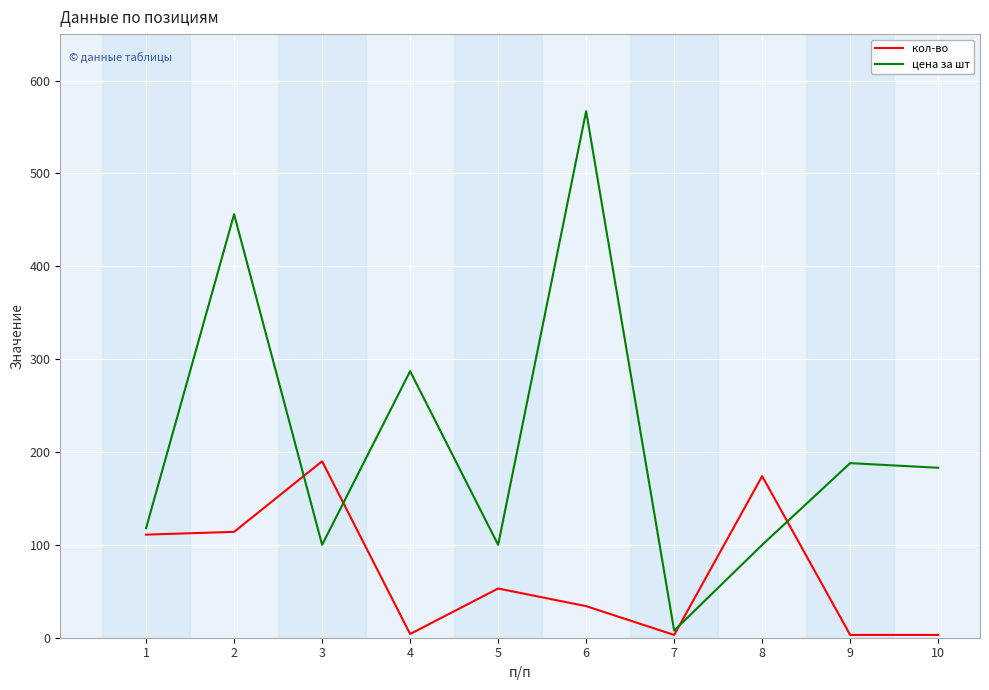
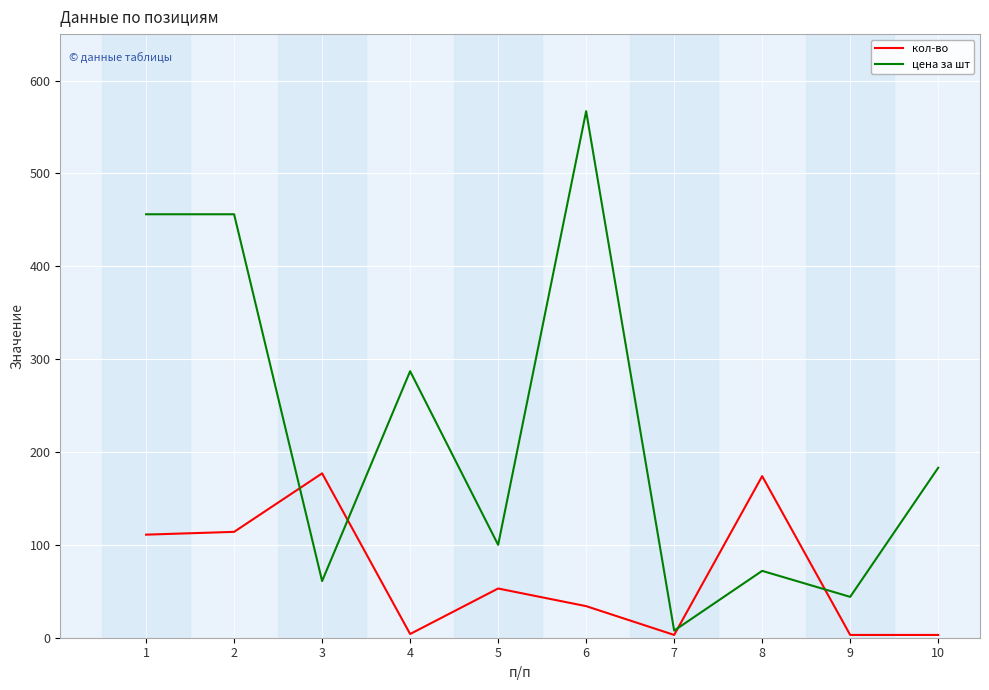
цена за шт, 1: 120 -> 460
кол-во, 3: 190 -> 180
цена за шт, 3: 100 -> 60
цена за шт, 8: 100 -> 70
цена за шт, 9: 190 -> 40
